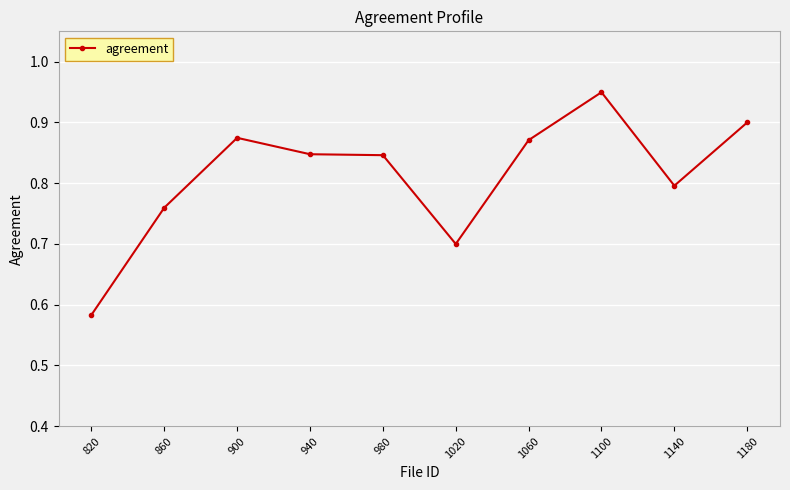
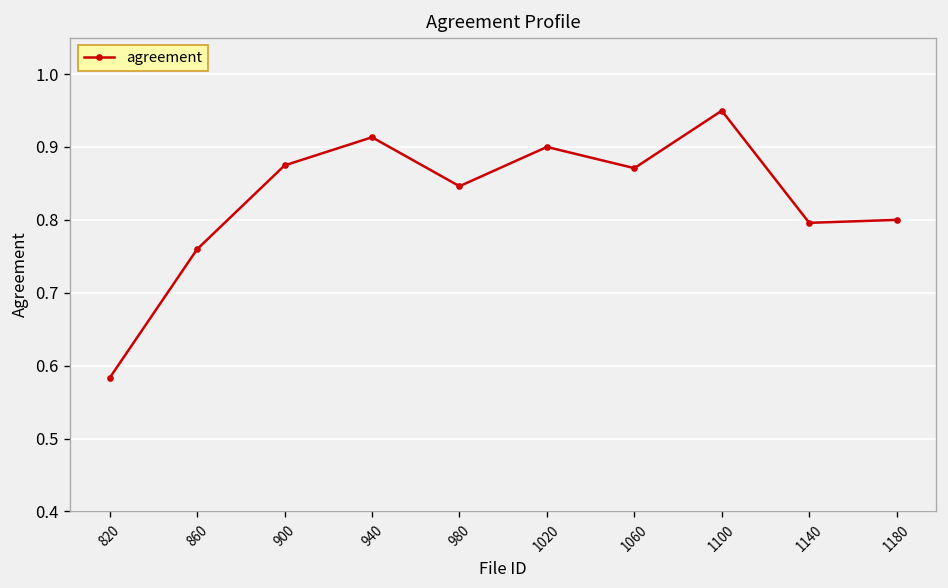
940: 0.85 -> 0.91
1020: 0.7 -> 0.9
1180: 0.9 -> 0.8
